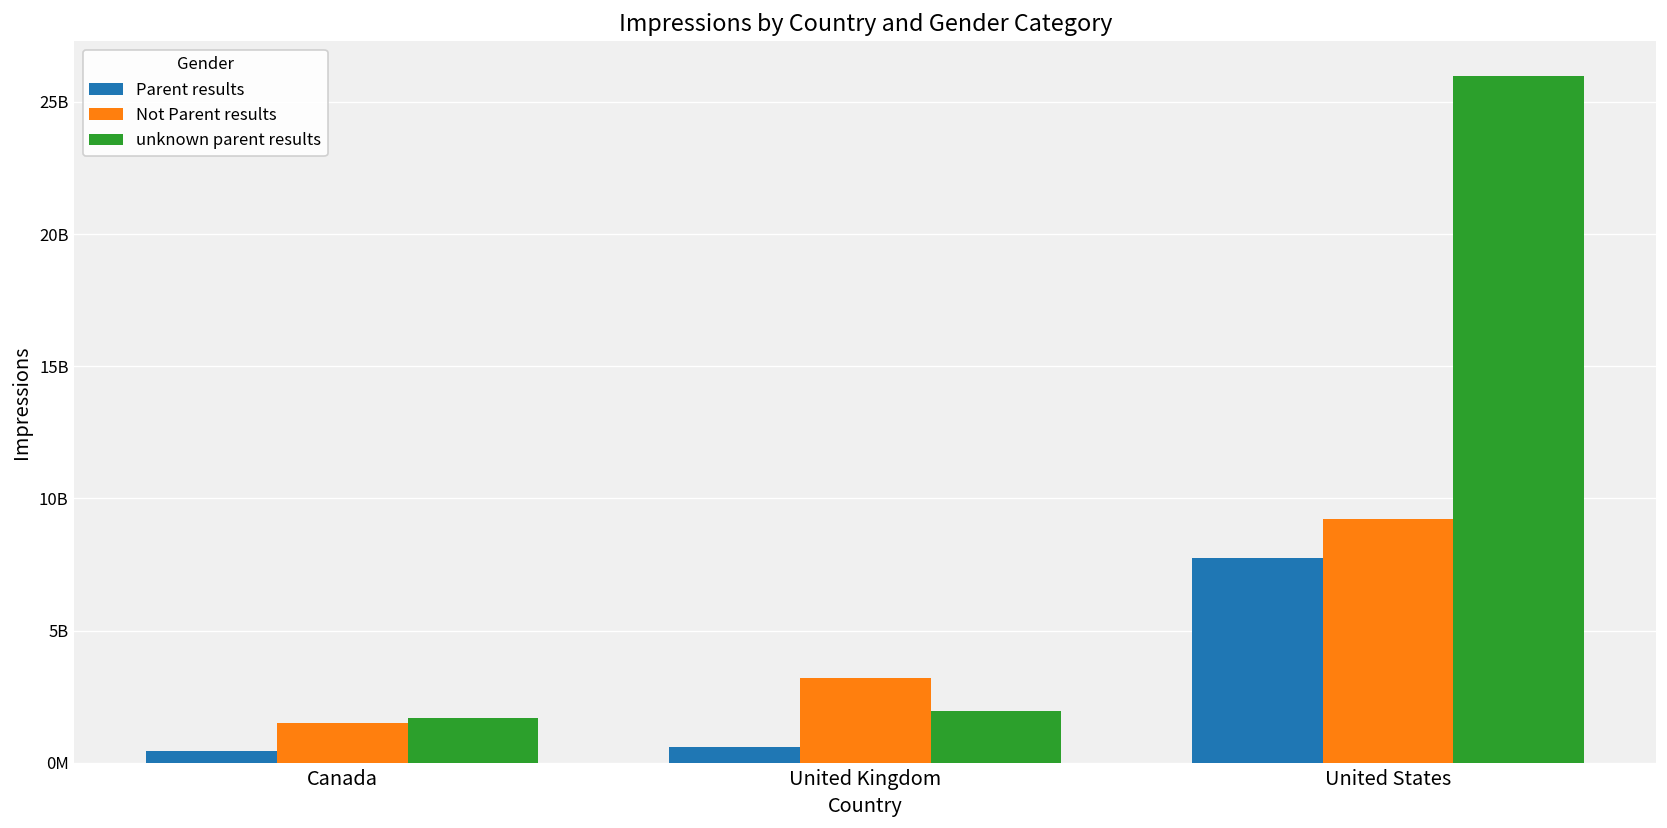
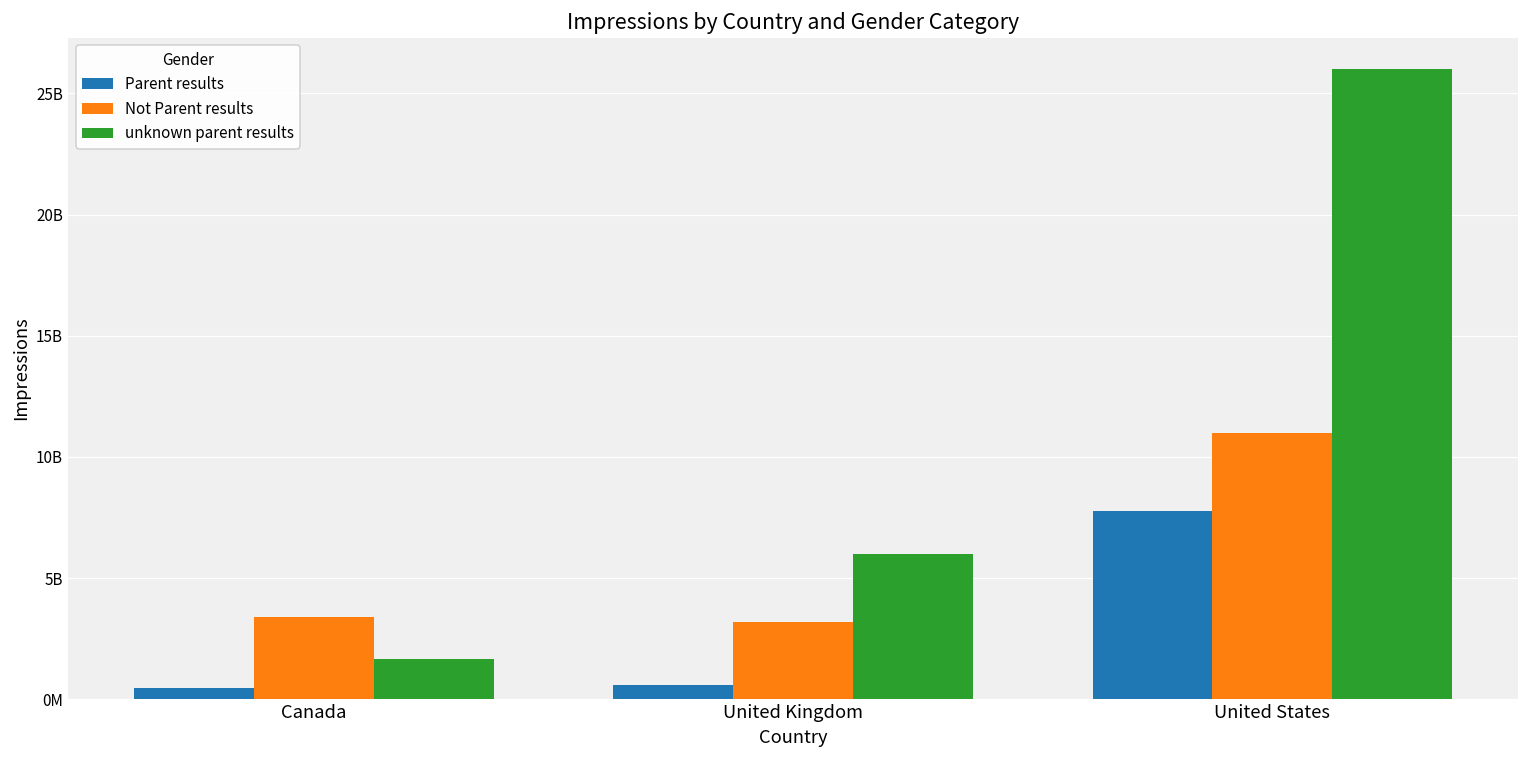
Not Parent results, Canada: 1500000000 -> 3400000000
unknown parent results, United Kingdom: 2000000000 -> 6000000000
Not Parent results, United States: 9200000000 -> 11000000000
